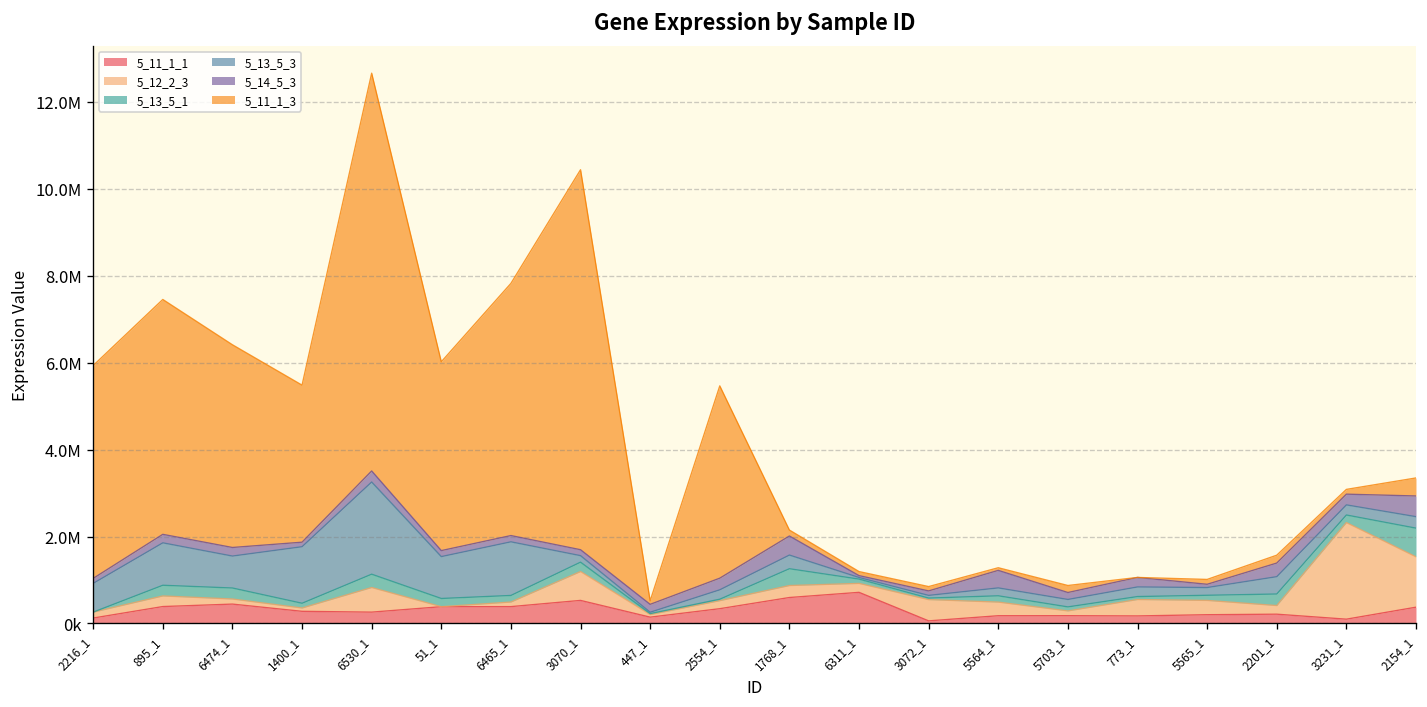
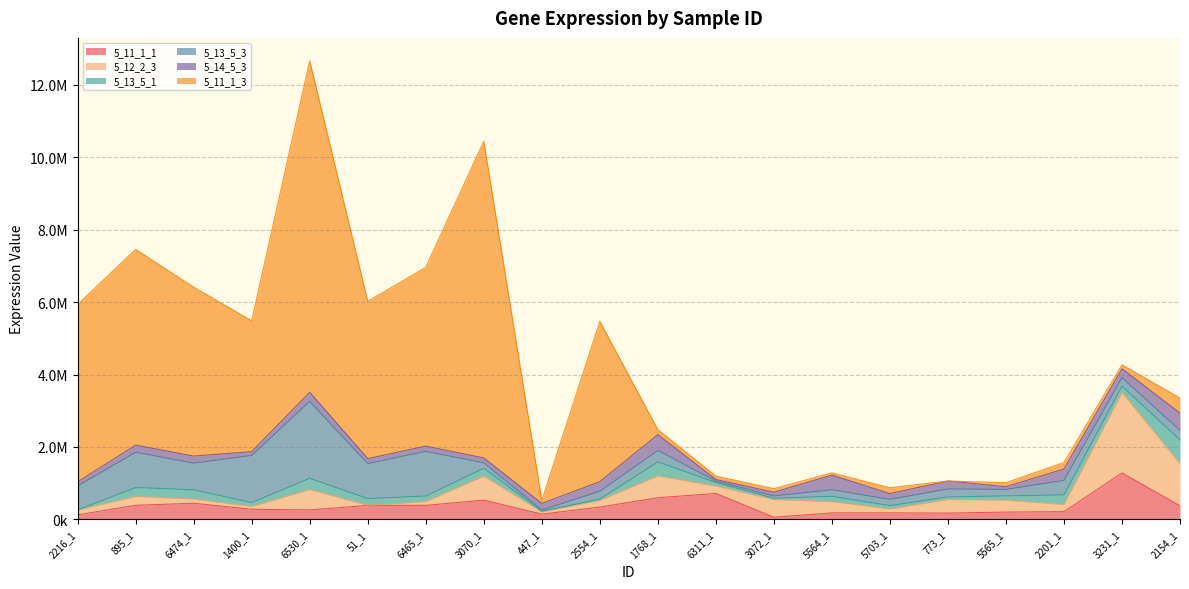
5_11_1_3, 6465_1: 5800000 -> 4900000
5_12_2_3, 1768_1: 300000 -> 600000
5_11_1_1, 3231_1: 100000 -> 1300000
